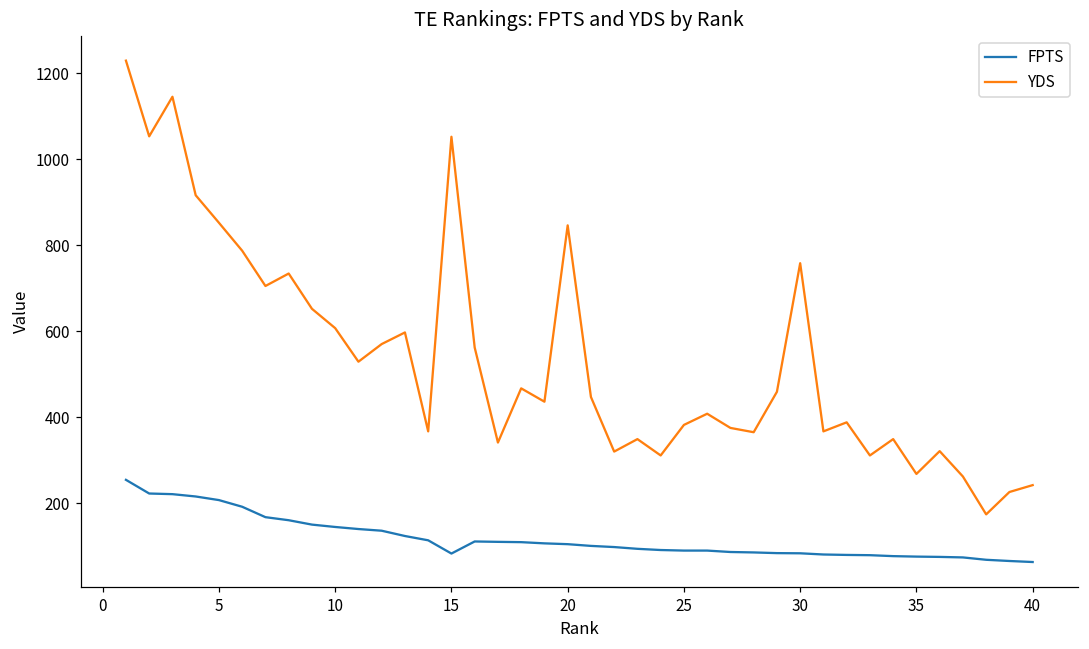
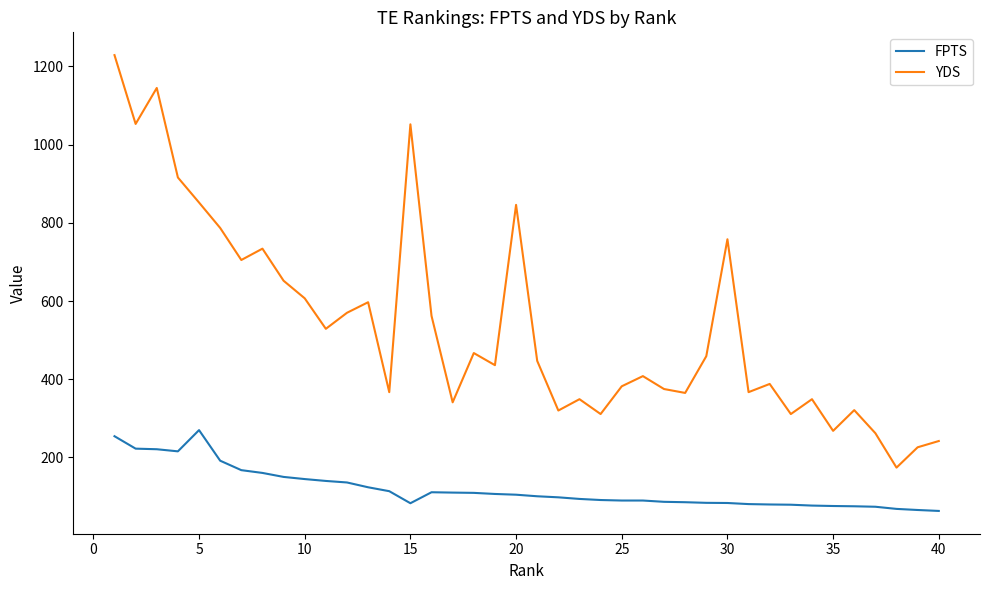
FPTS, 5: 210 -> 270
